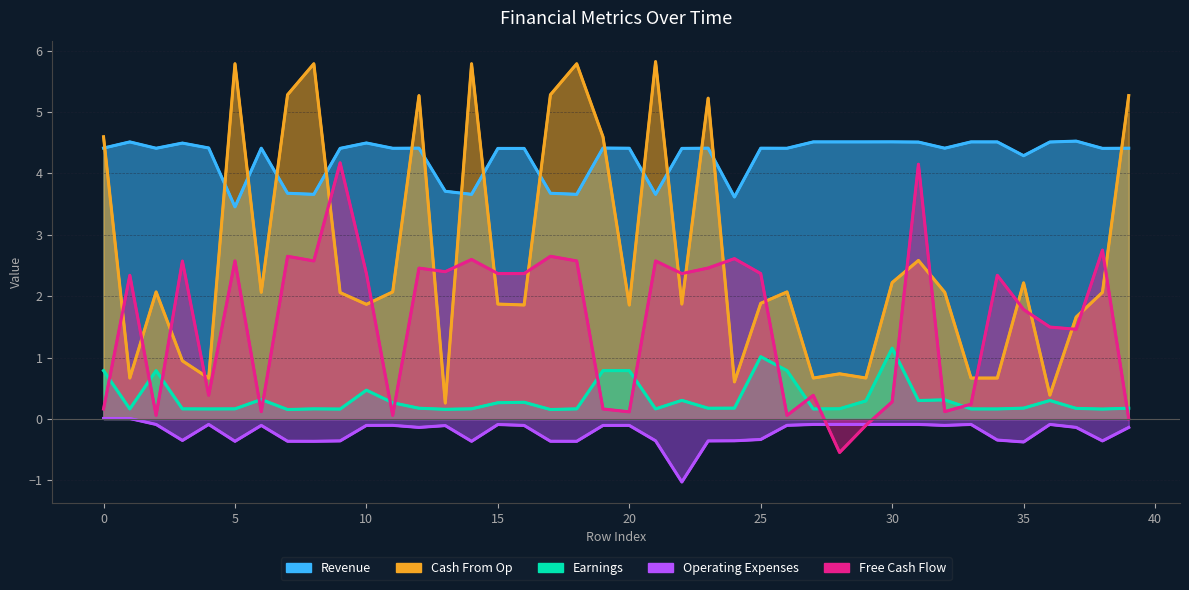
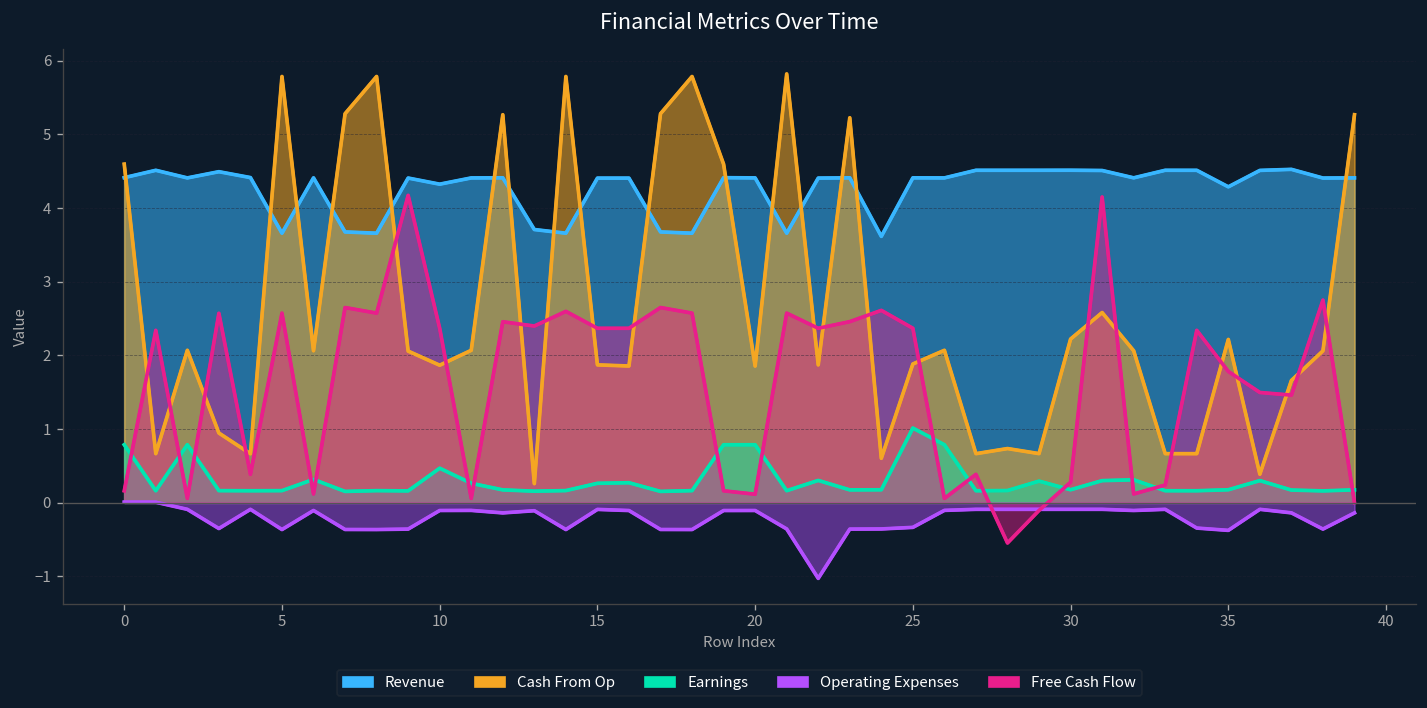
Revenue, 5: 3.5 -> 3.7
Revenue, 10: 4.5 -> 4.3
Earnings, 30: 1.2 -> 0.2
